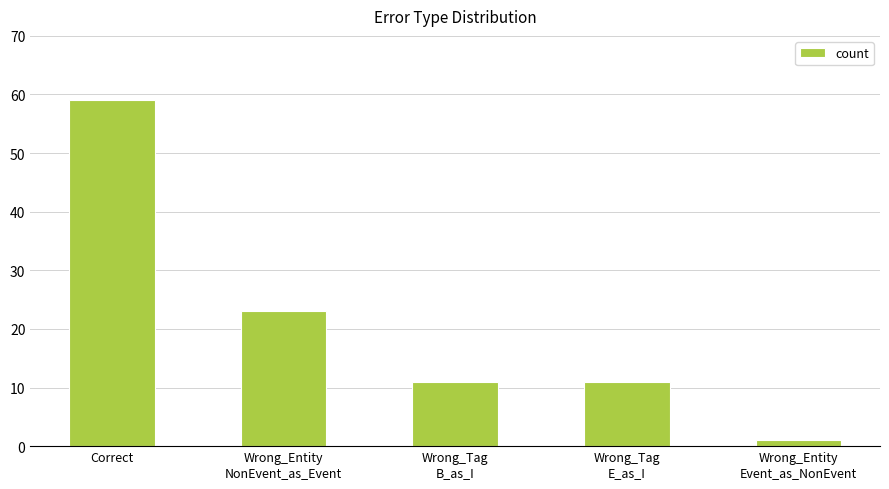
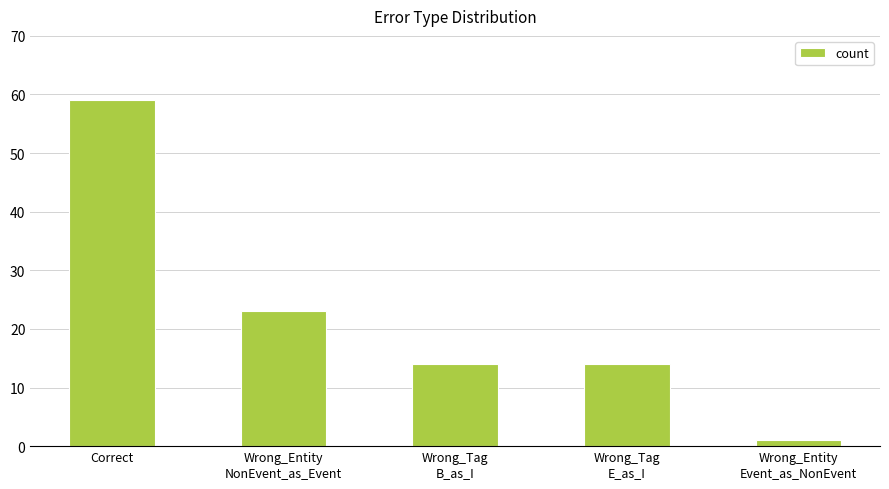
Wrong_Tag B_as_I: 11 -> 14
Wrong_Tag E_as_I: 11 -> 14
